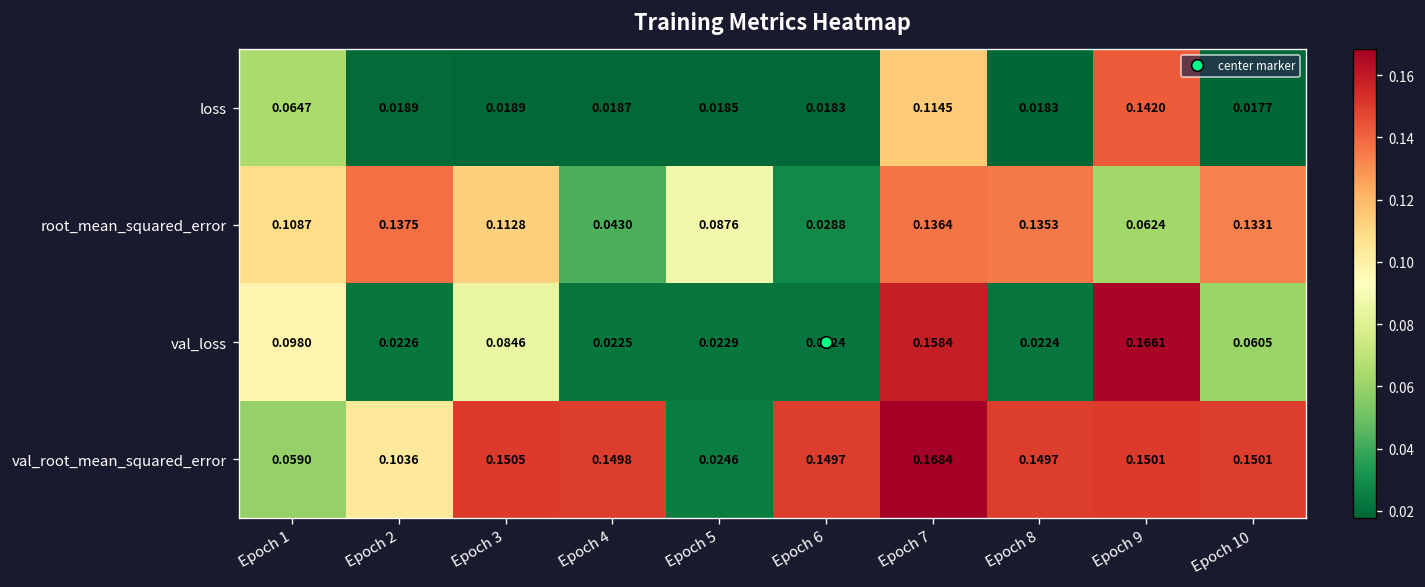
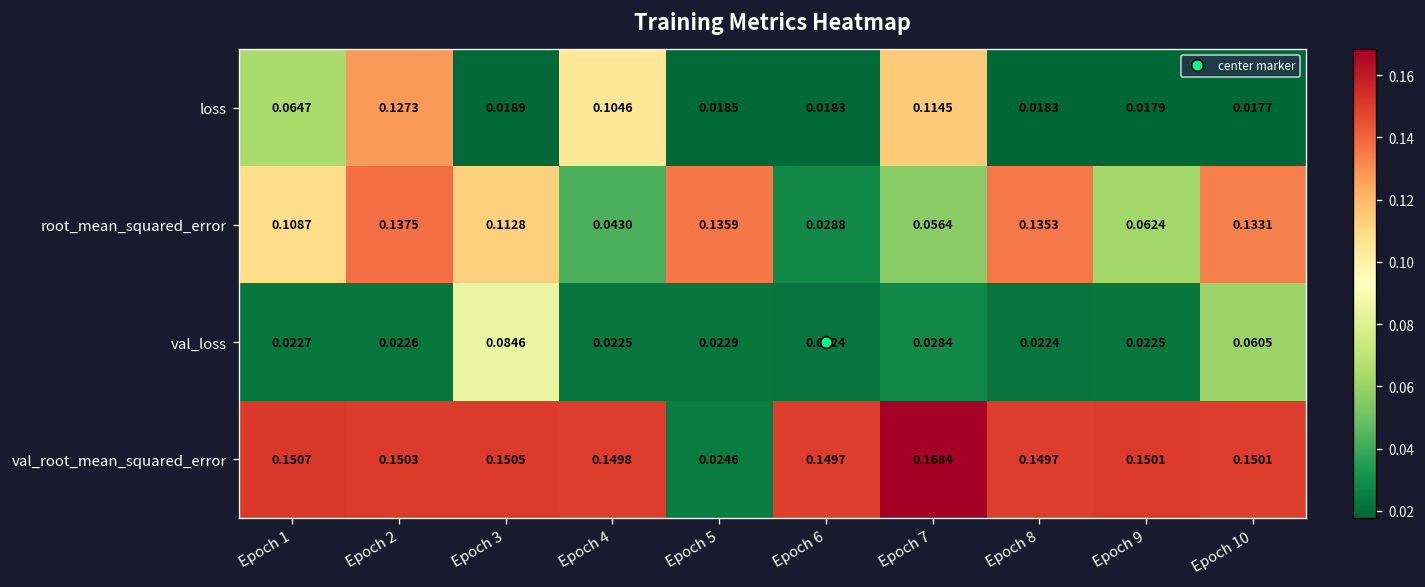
loss, Epoch 2: 0.0189 -> 0.1273
loss, Epoch 4: 0.0187 -> 0.1046
loss, Epoch 9: 0.1420 -> 0.0179
root_mean_squared_error, Epoch 5: 0.0876 -> 0.1359
root_mean_squared_error, Epoch 7: 0.1364 -> 0.0564
val_loss, Epoch 1: 0.0980 -> 0.0227
val_loss, Epoch 7: 0.1584 -> 0.0284
val_loss, Epoch 9: 0.1661 -> 0.0225
val_root_mean_squared_error, Epoch 1: 0.0590 -> 0.1507
val_root_mean_squared_error, Epoch 2: 0.1036 -> 0.1503
